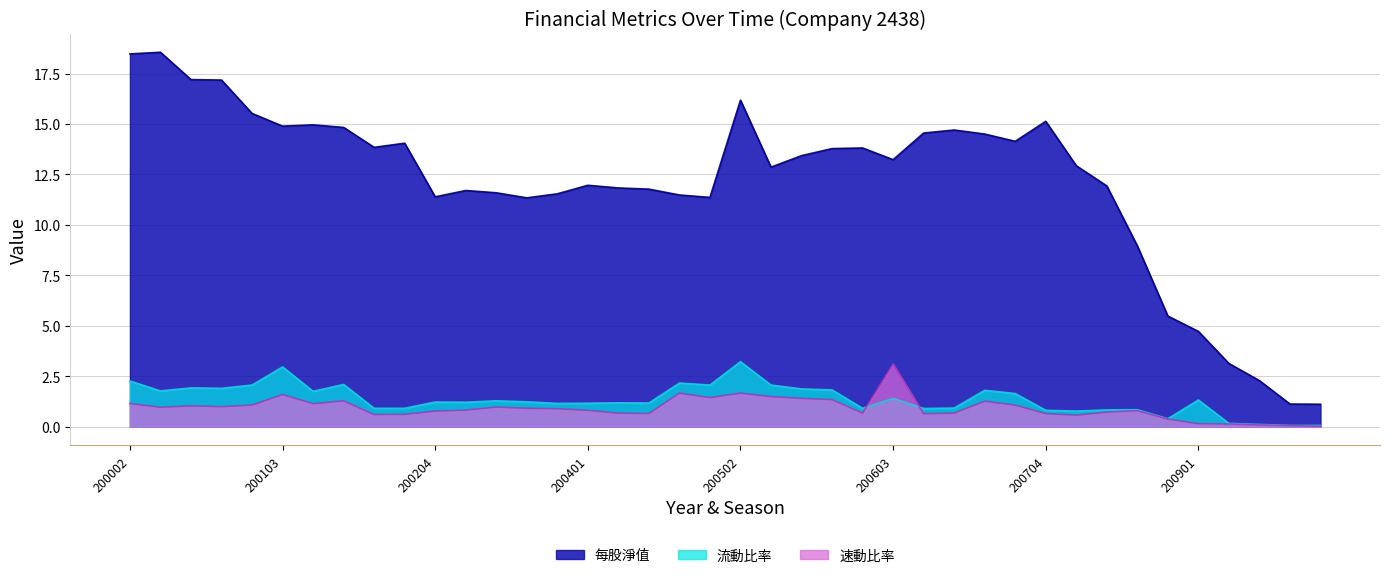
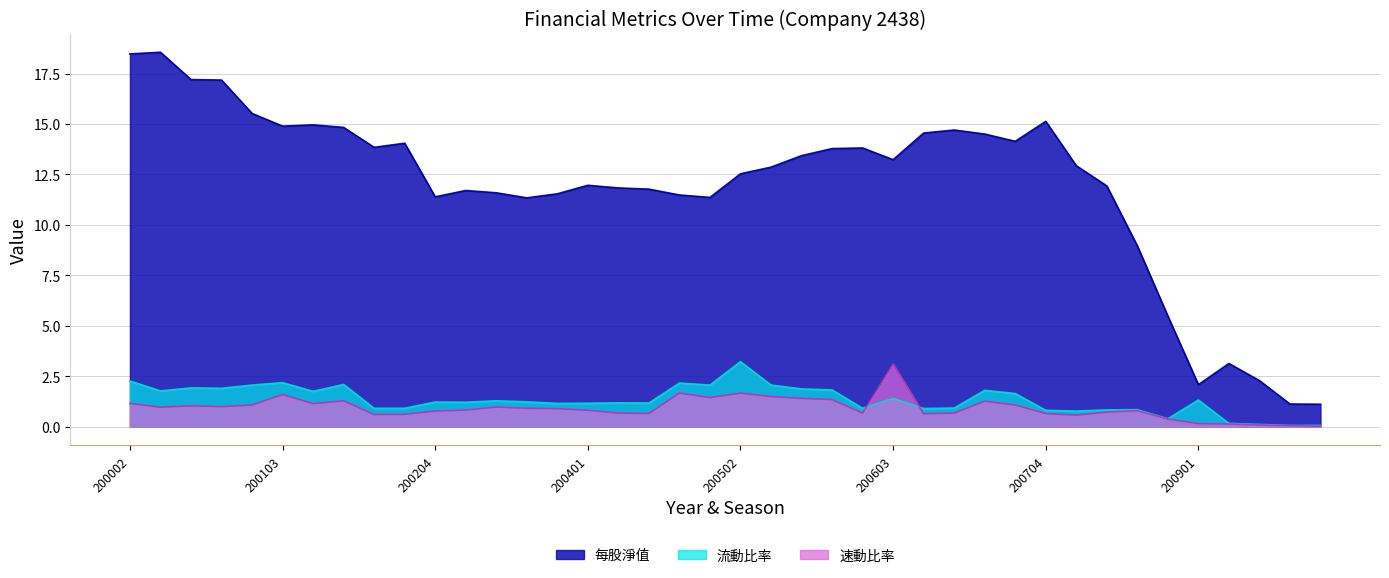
流動比率, 200103: 3.0 -> 2.2
每股淨值, 200502: 16.2 -> 12.5
每股淨值, 200901: 4.7 -> 2.1
